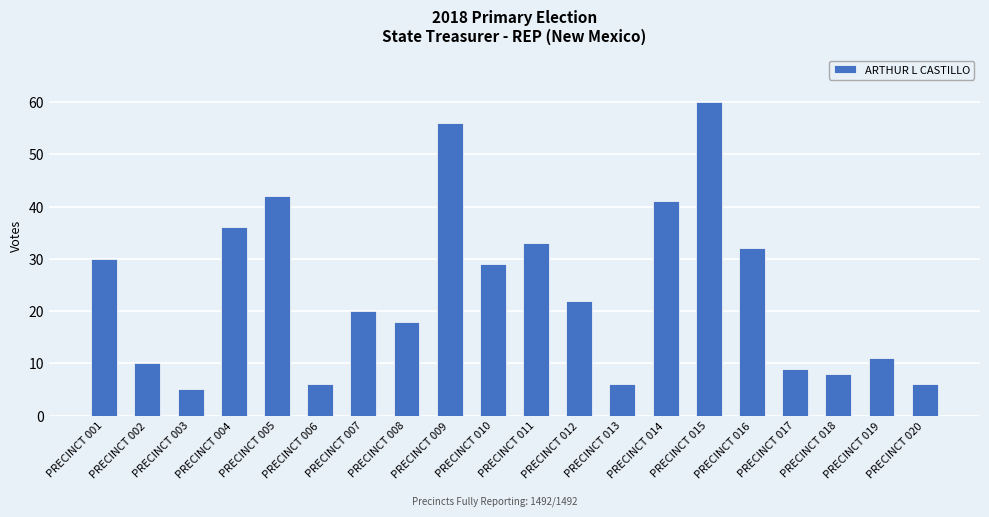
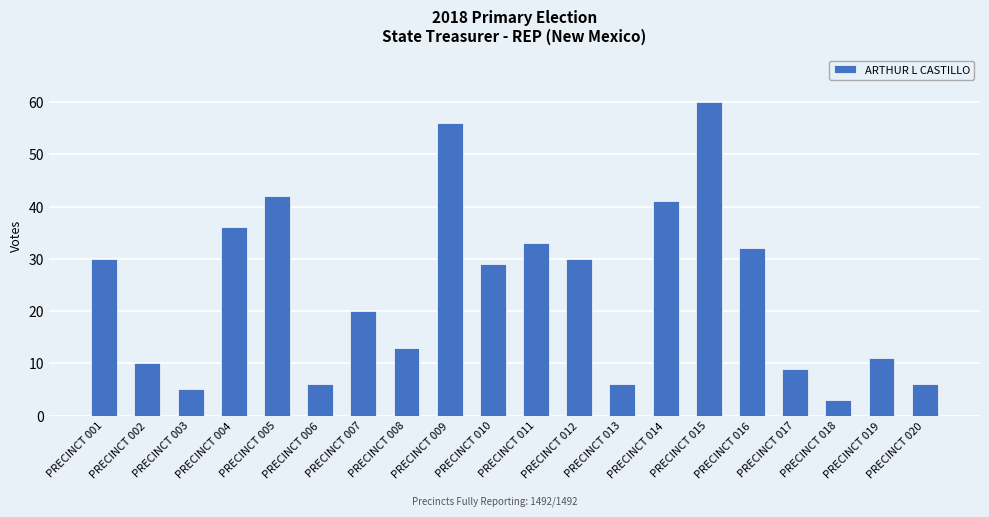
PRECINCT 008: 18 -> 13
PRECINCT 012: 22 -> 30
PRECINCT 018: 8 -> 3
